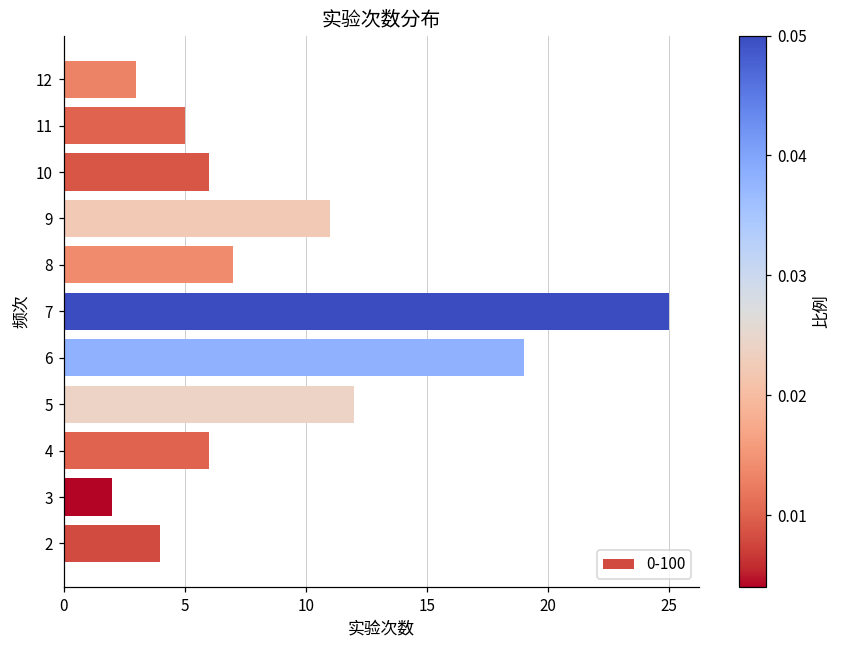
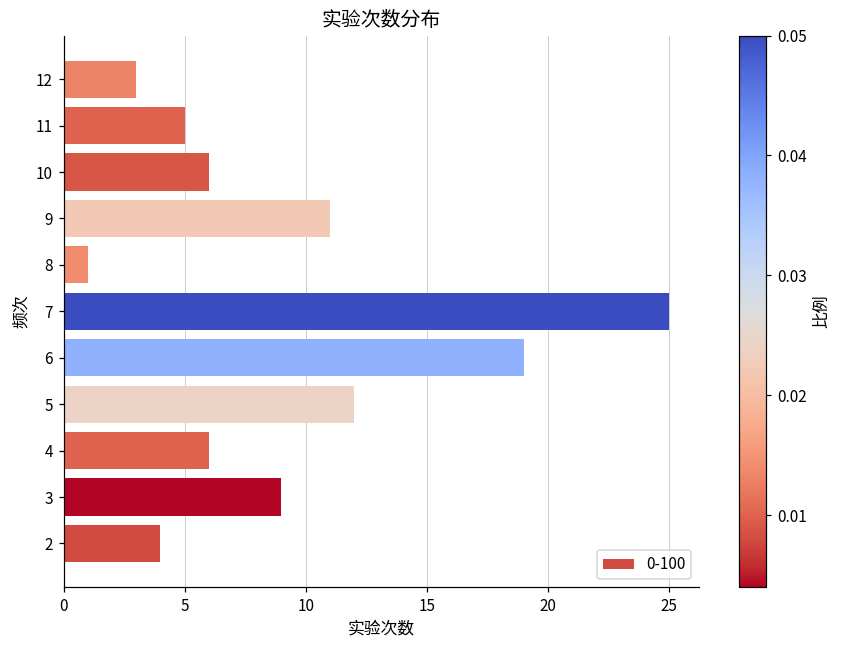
8: 7 -> 1
3: 2 -> 9
